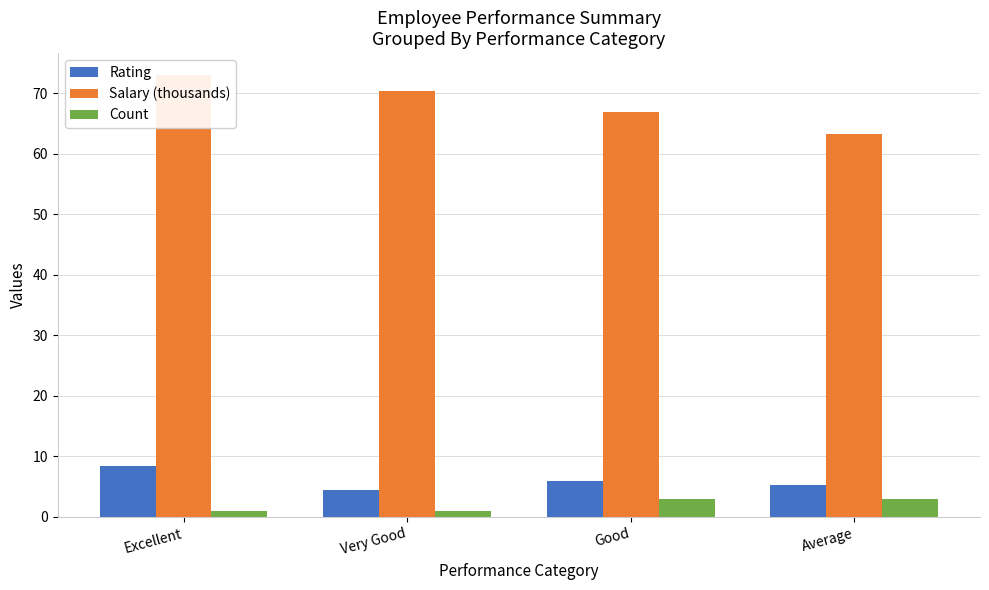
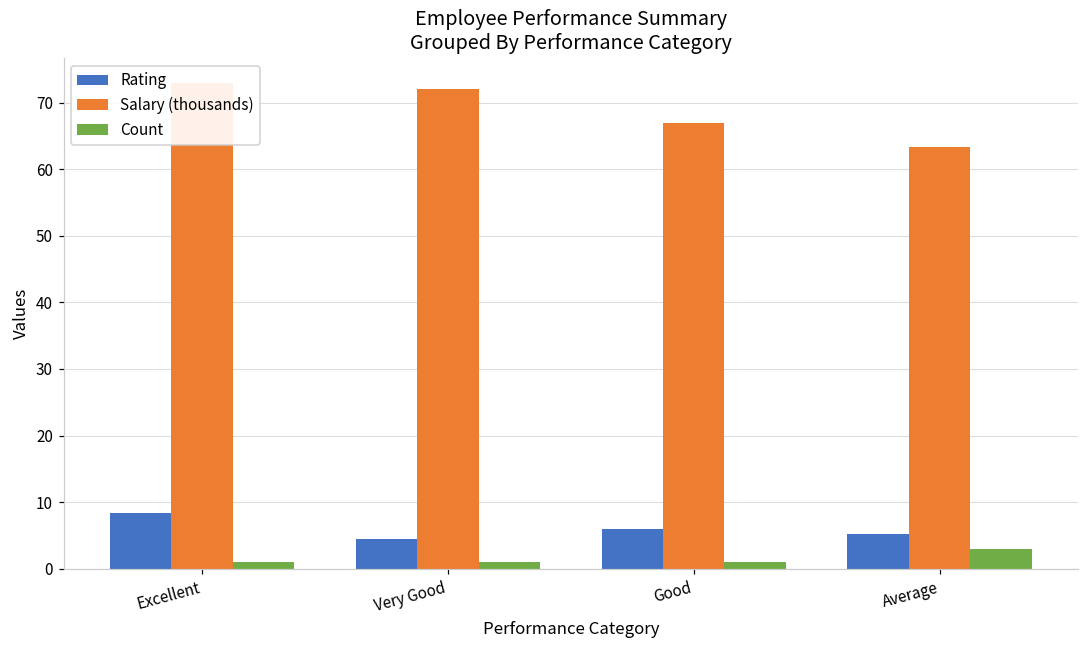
Salary (thousands), Very Good: 70 -> 72
Count, Good: 3 -> 1
